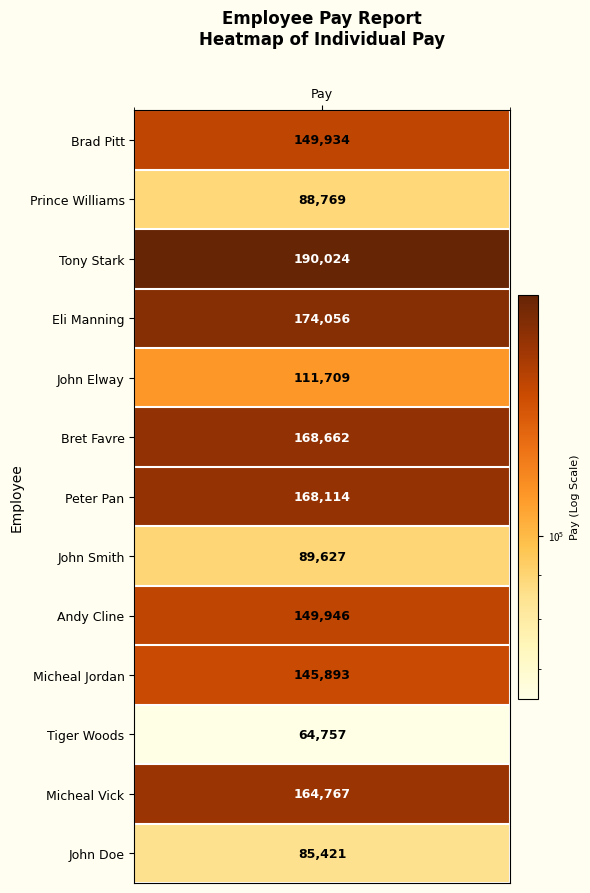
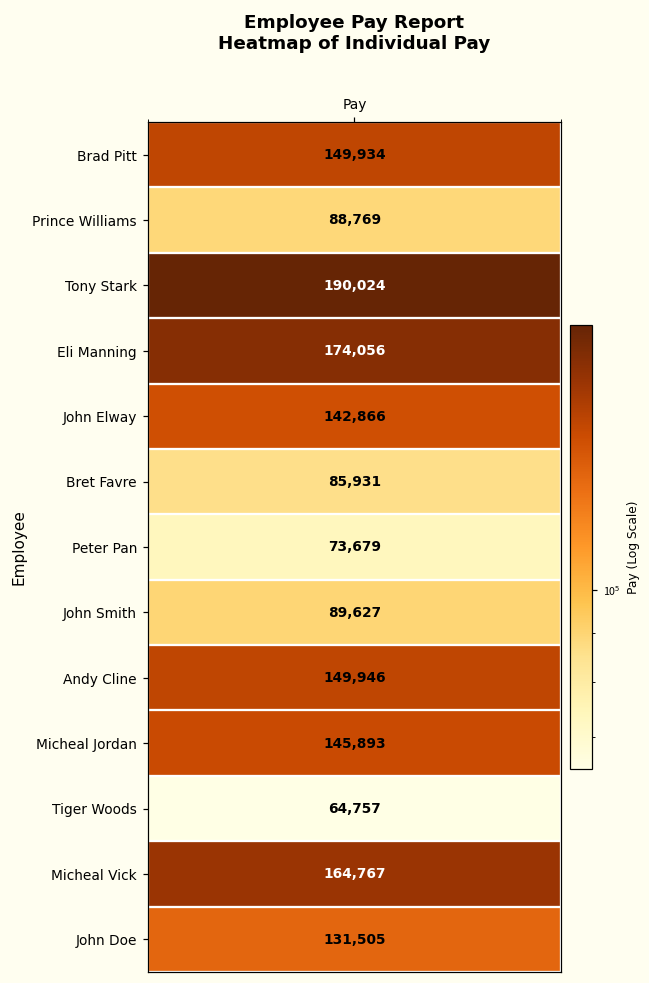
John Elway, Pay: 111,709 -> 142,866
Bret Favre, Pay: 168,662 -> 85,931
Peter Pan, Pay: 168,114 -> 73,679
John Doe, Pay: 85,421 -> 131,505
